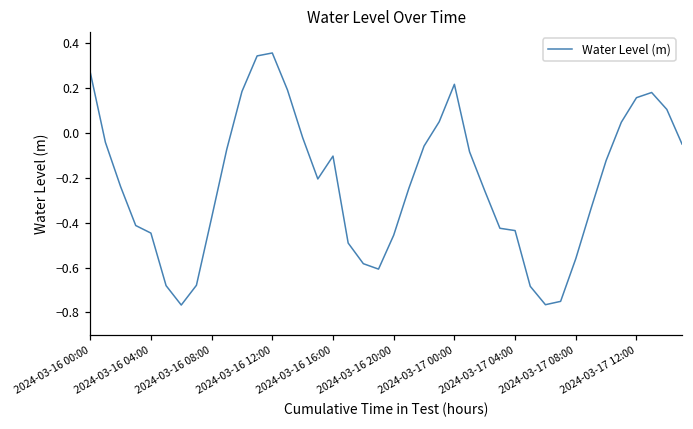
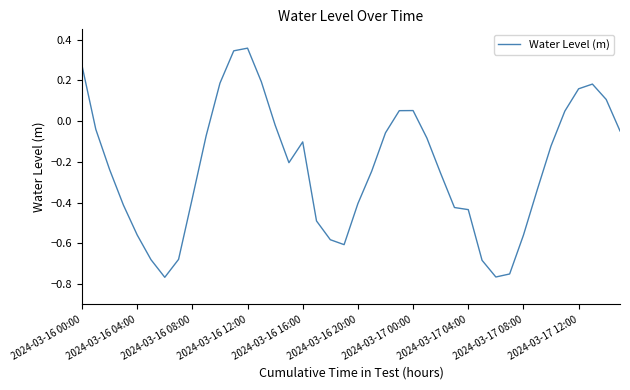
2024-03-16 04:00: -0.45 -> -0.56
2024-03-16 20:00: -0.46 -> -0.41
2024-03-17 00:00: 0.22 -> 0.05
